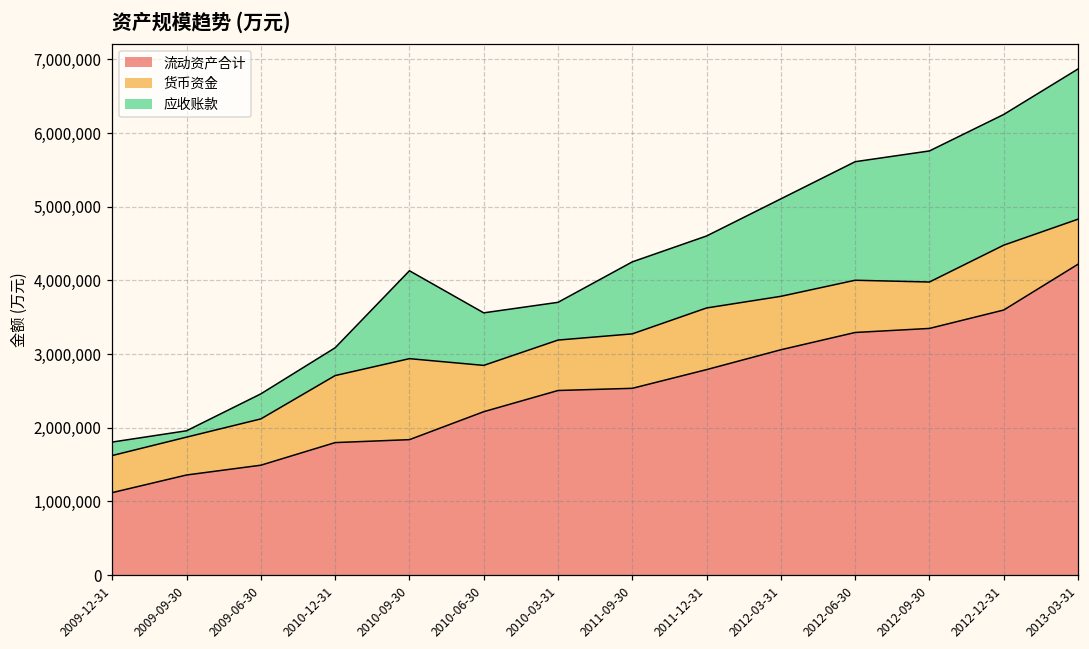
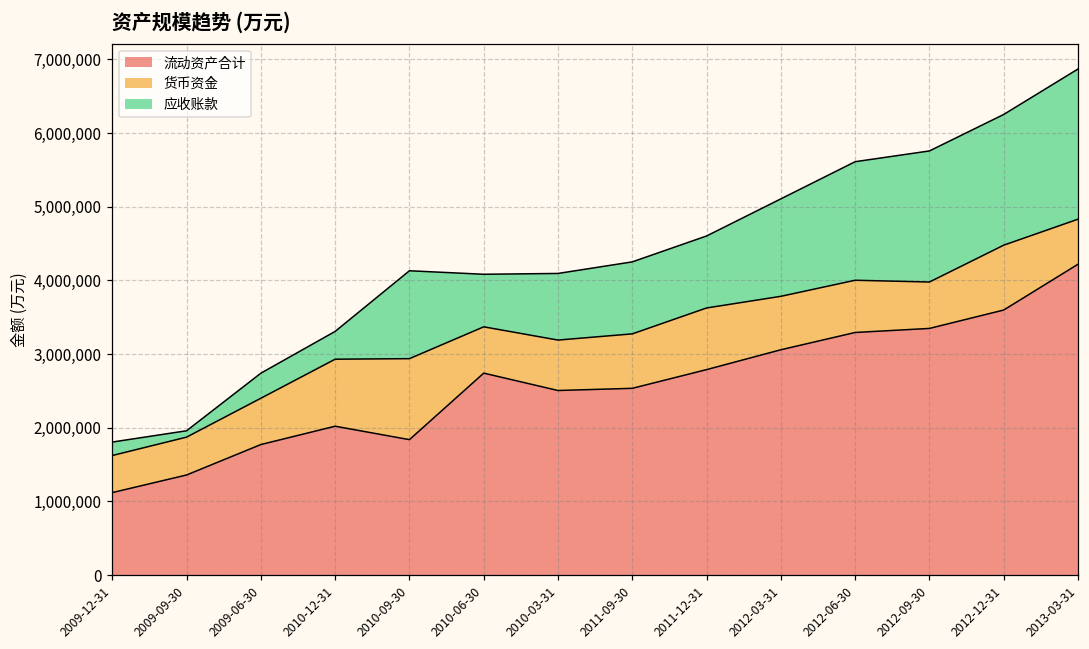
流动资产合计, 2009-06-30: 1,500,000 -> 1,800,000
流动资产合计, 2010-12-31: 1,800,000 -> 2,000,000
流动资产合计, 2010-06-30: 2,200,000 -> 2,700,000
应收账款, 2010-03-31: 500,000 -> 900,000
